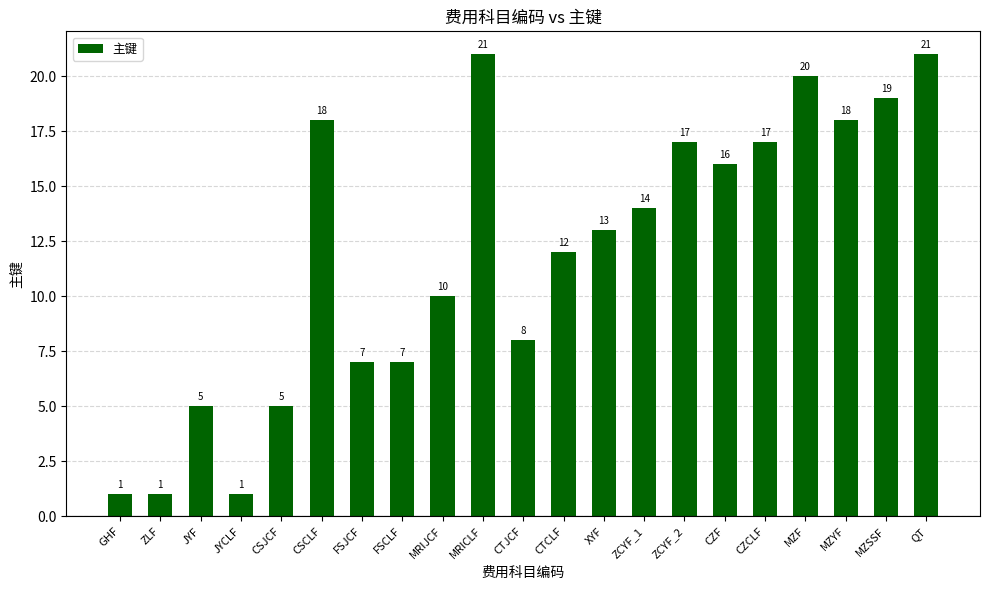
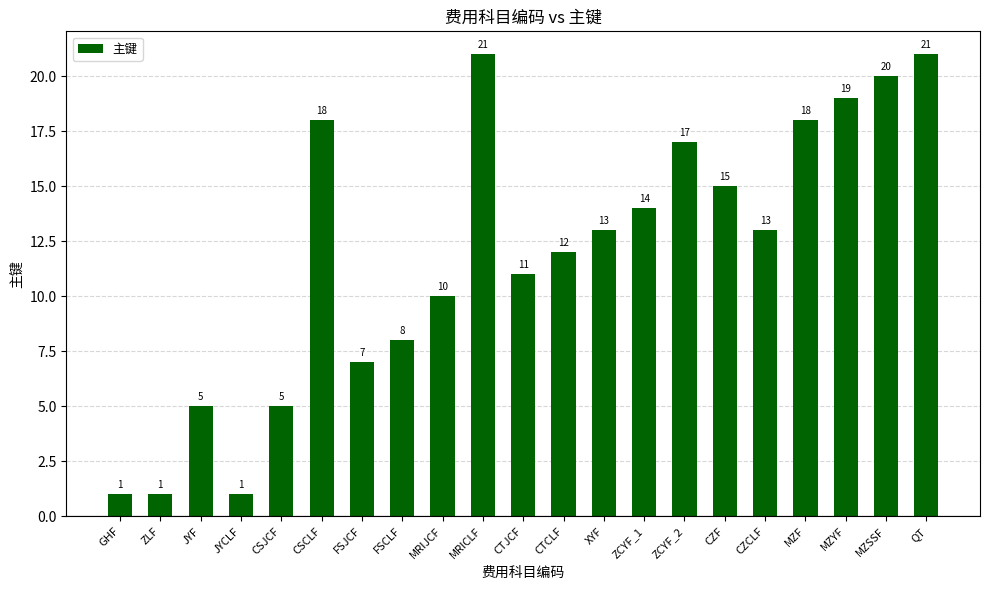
FSCLF: 7 -> 8
CTJCF: 8 -> 11
CZF: 16 -> 15
CZCLF: 17 -> 13
MZF: 20 -> 18
MZYF: 18 -> 19
MZSSF: 19 -> 20
